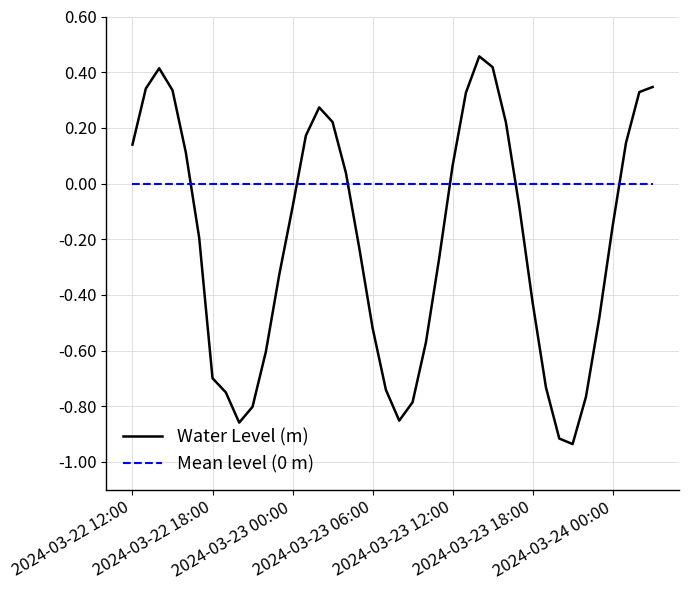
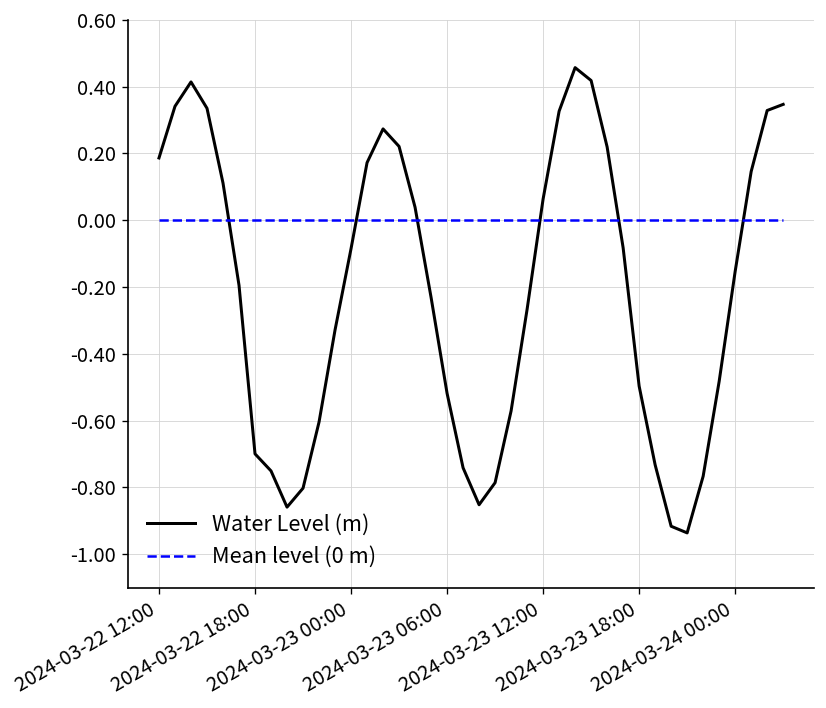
Water Level (m), 2024-03-22 12:00: 0.14 -> 0.19
Water Level (m), 2024-03-23 18:00: -0.43 -> -0.50
